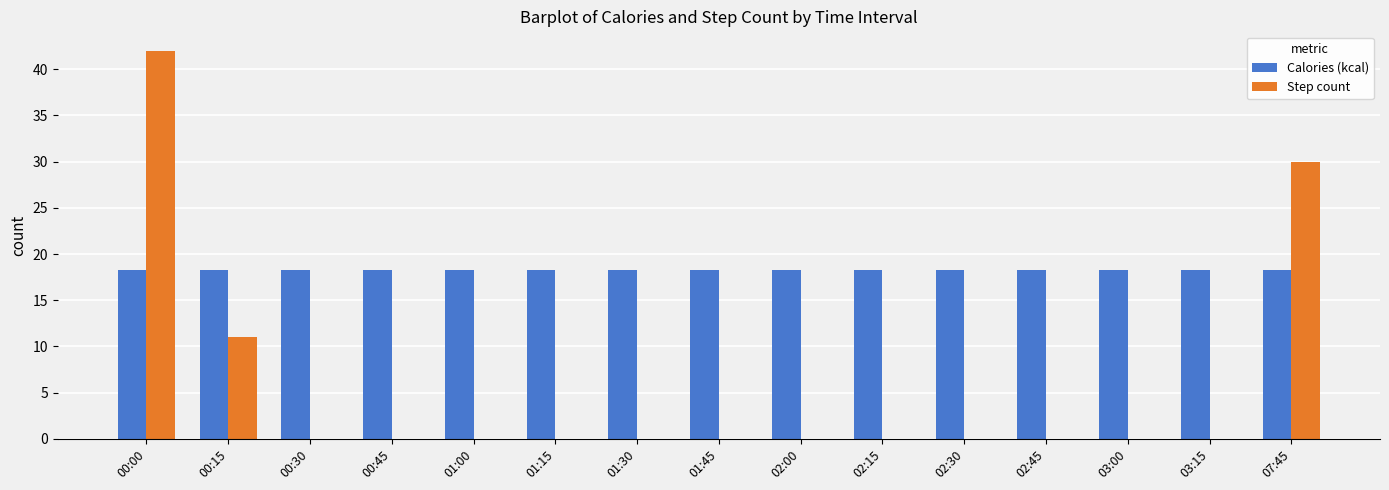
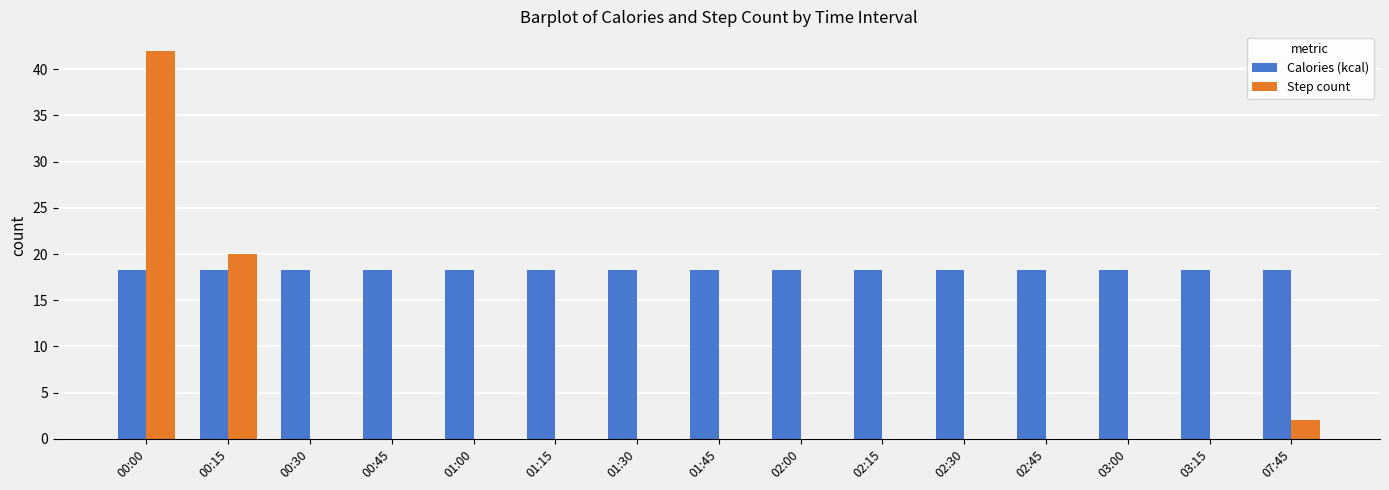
Step count, 00:15: 11 -> 20
Step count, 07:45: 30 -> 2
